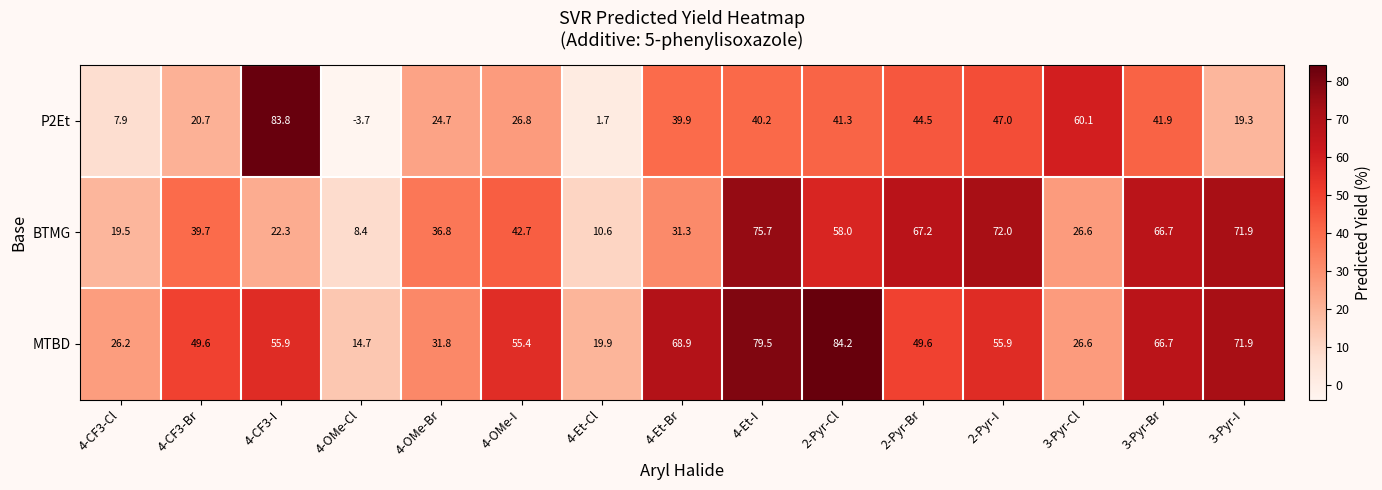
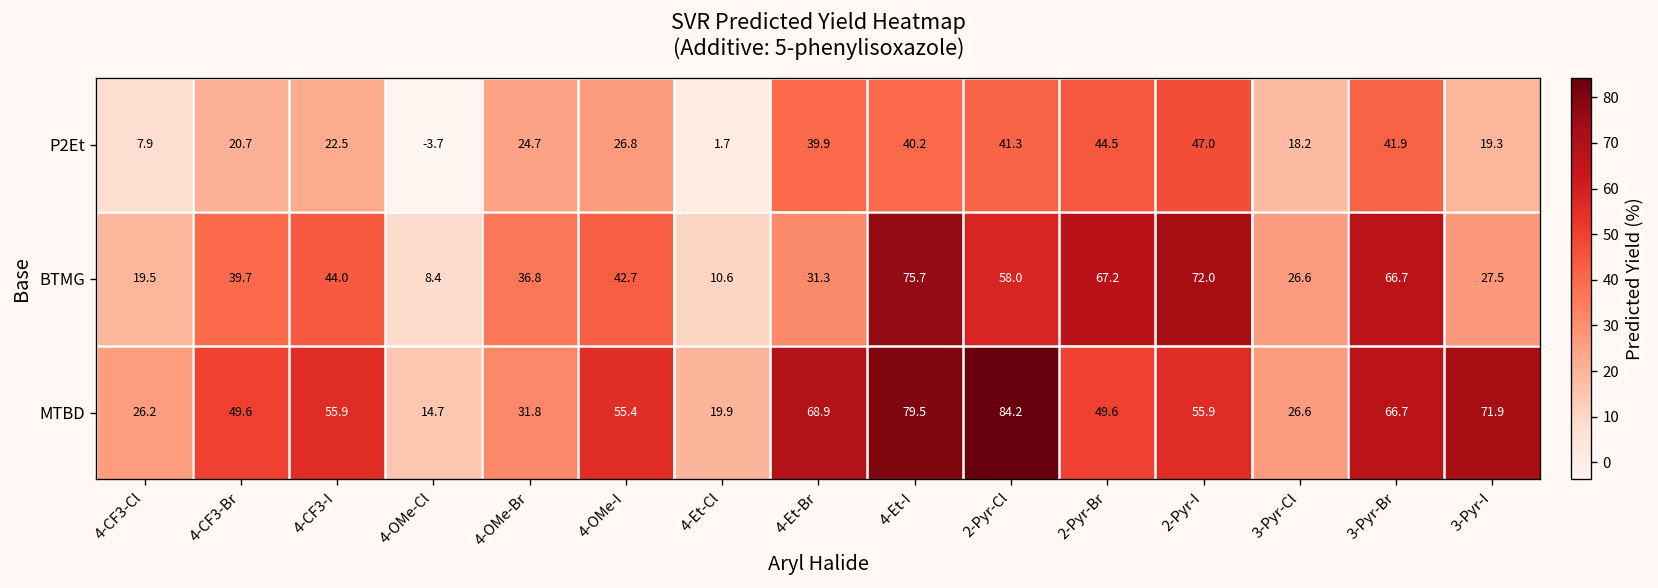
P2Et, 4-CF3-I: 83.8 -> 22.5
P2Et, 3-Pyr-Cl: 60.1 -> 18.2
BTMG, 4-CF3-I: 22.3 -> 44.0
BTMG, 3-Pyr-I: 71.9 -> 27.5
